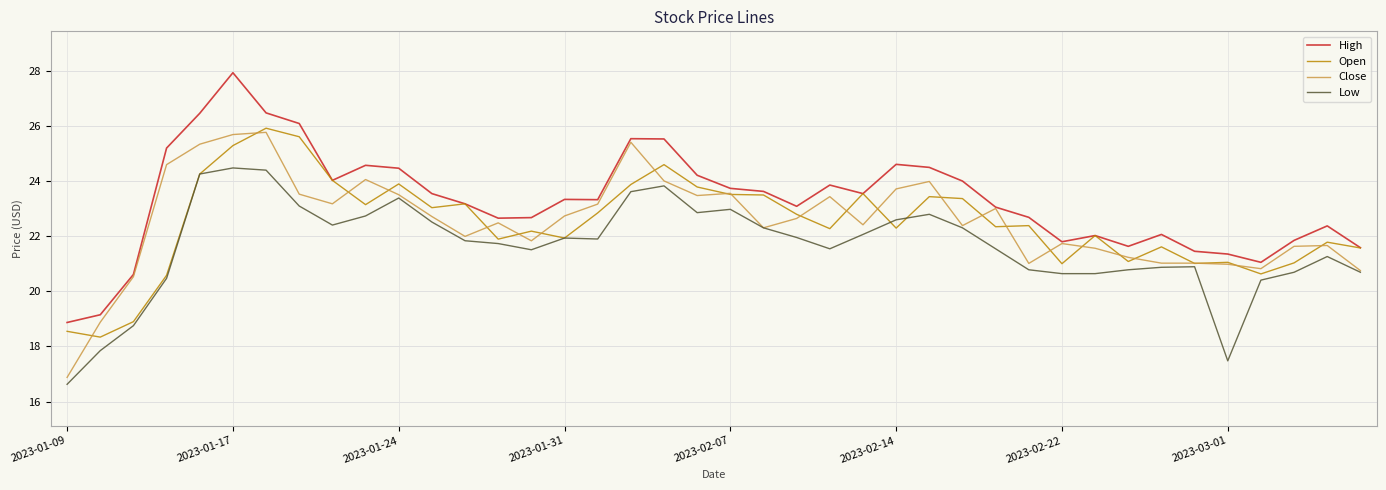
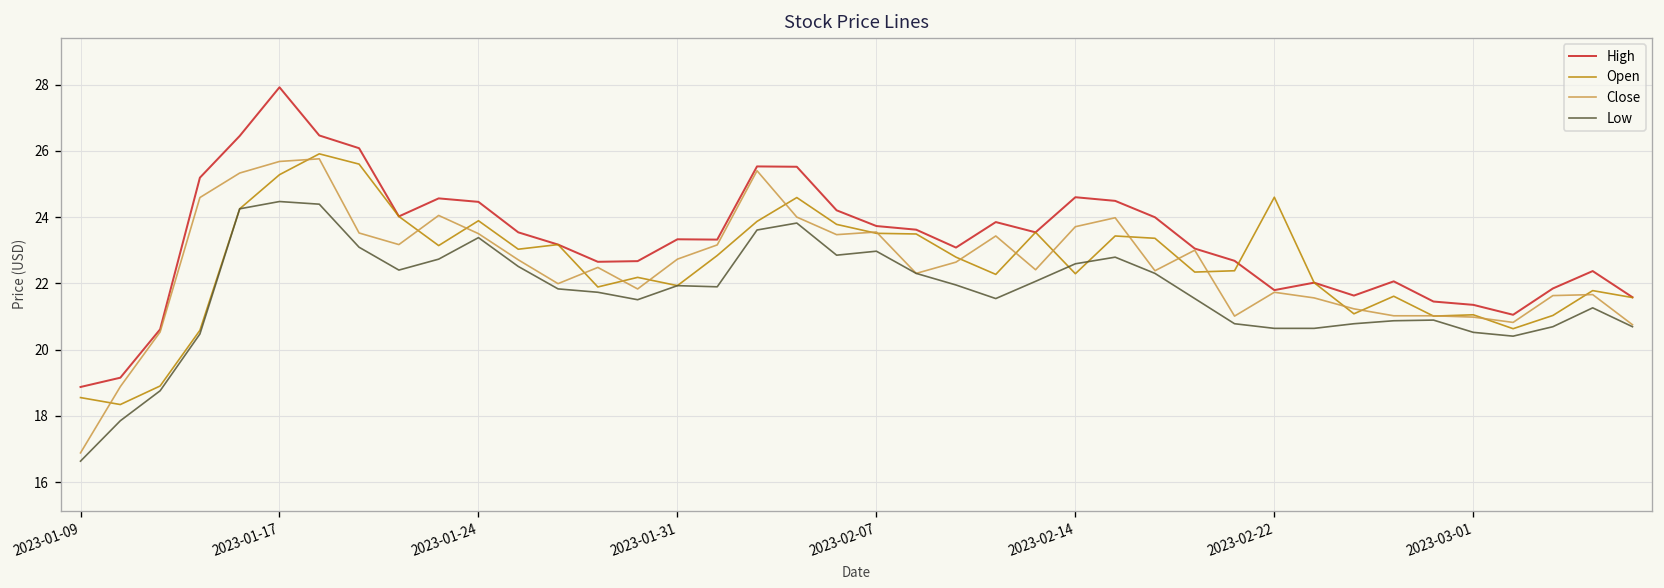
Open, 2023-02-22: 21.0 -> 24.6
Low, 2023-03-01: 17.5 -> 20.5
